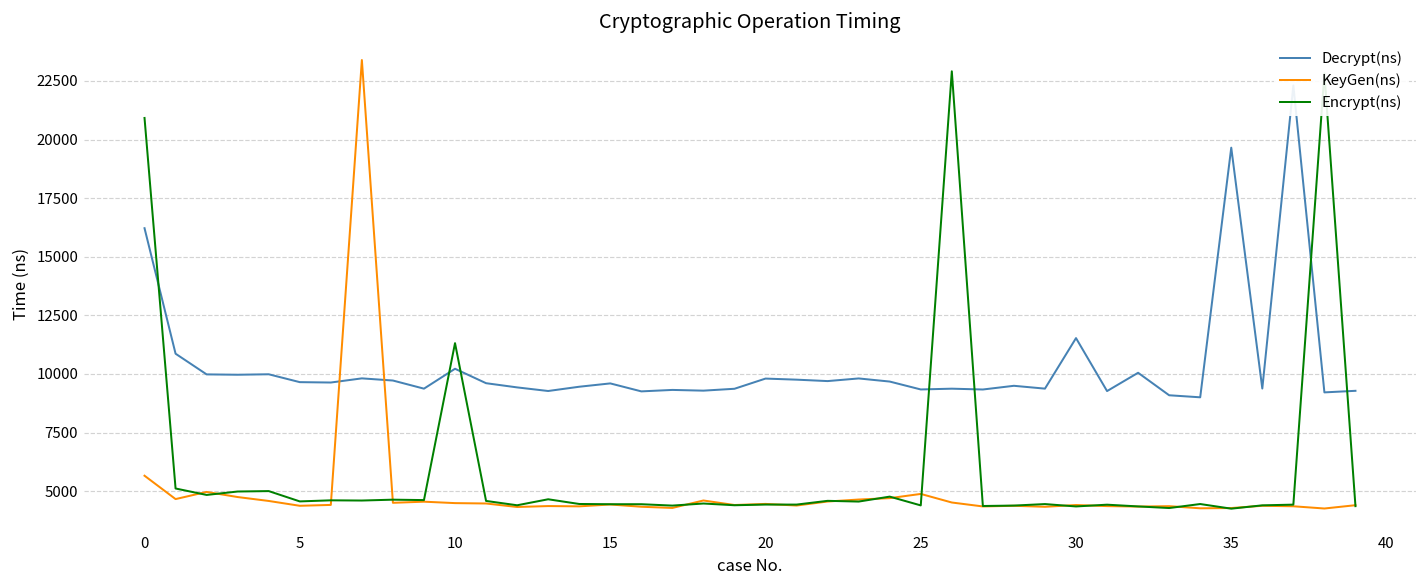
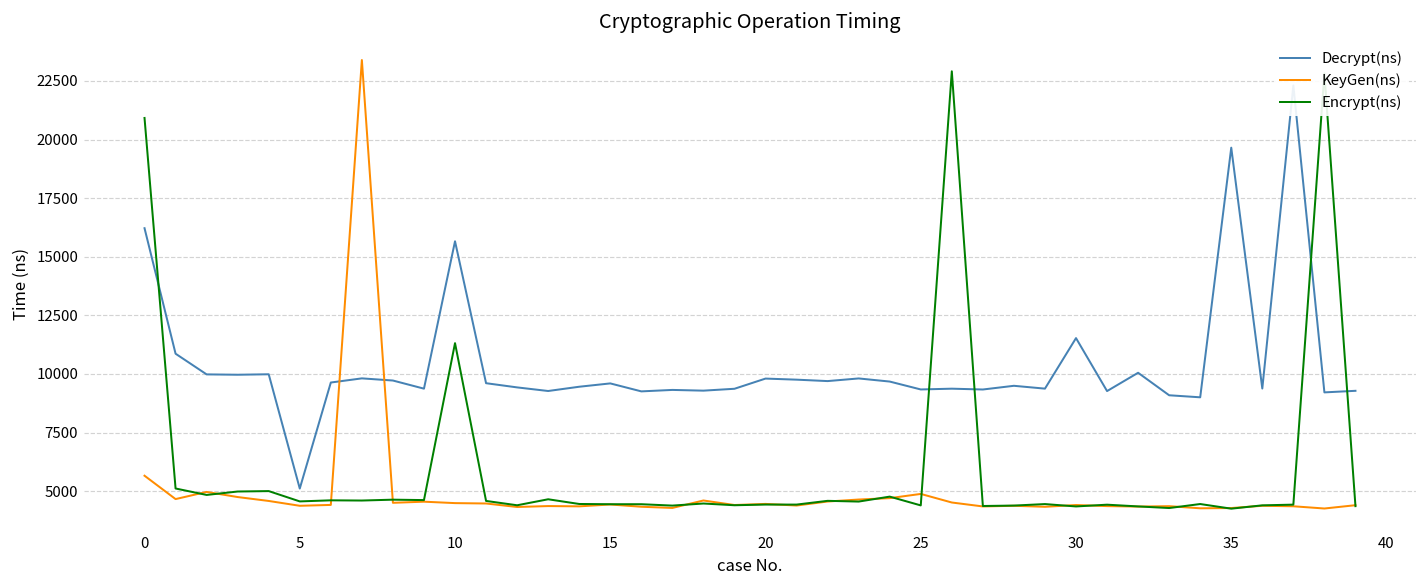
Decrypt(ns), 5: 9600 -> 5100
Decrypt(ns), 10: 10200 -> 15700
